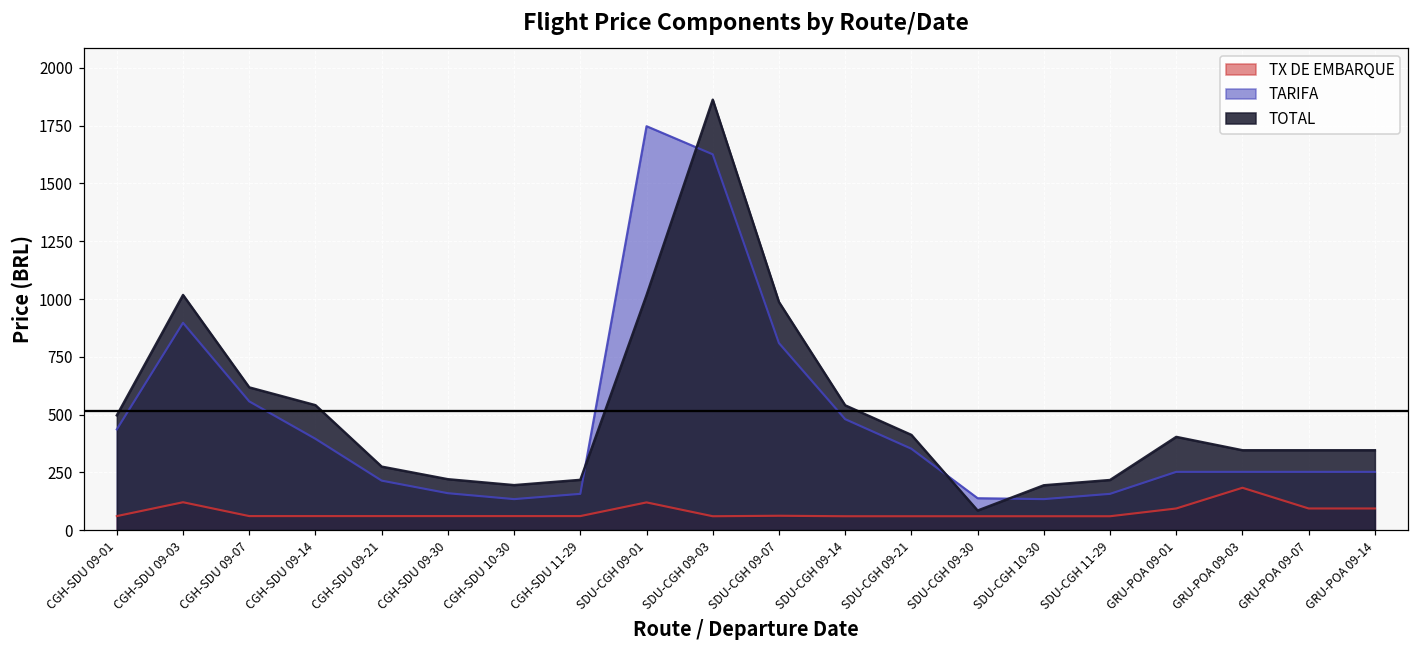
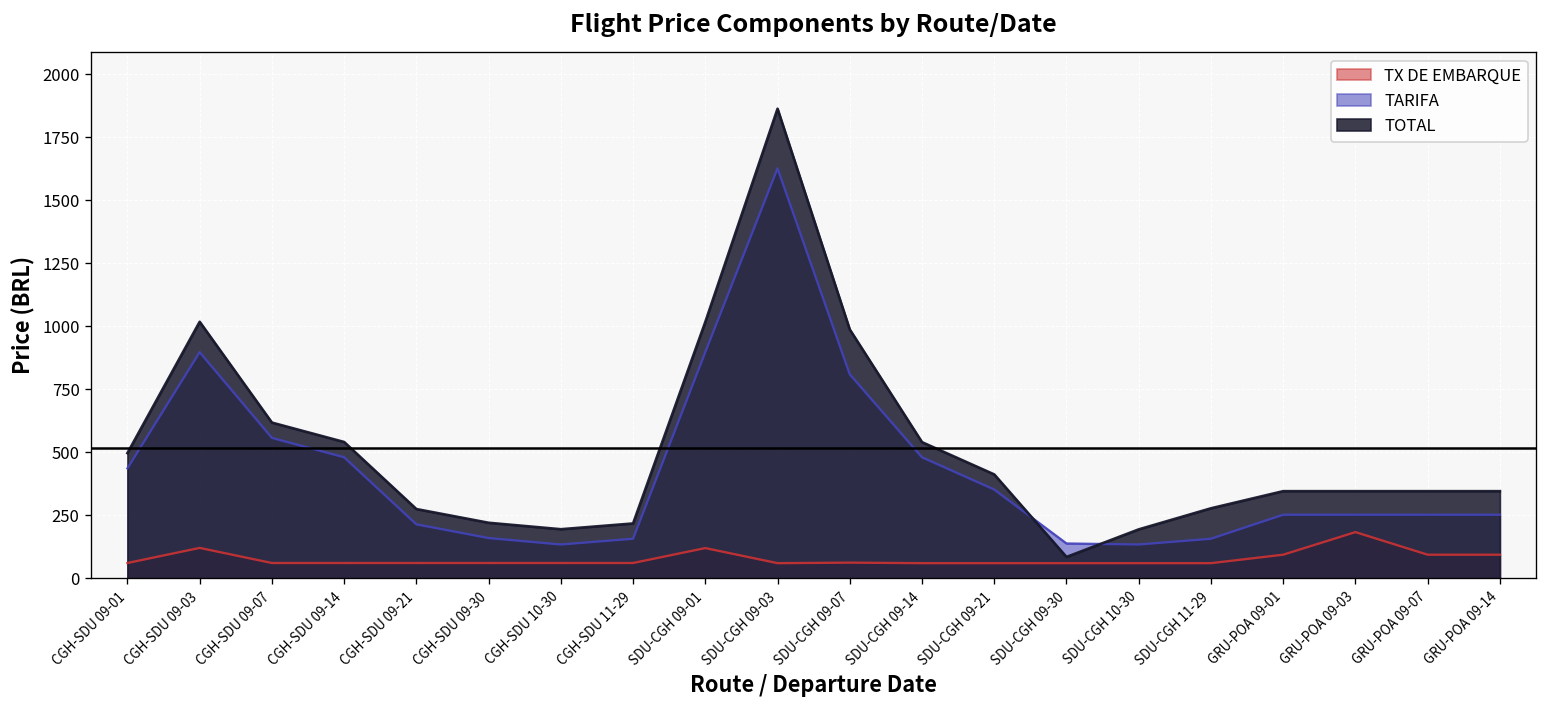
TARIFA, CGH-SDU 09-14: 400 -> 480
TARIFA, SDU-CGH 09-01: 1750 -> 900
TOTAL, SDU-CGH 11-29: 220 -> 280
TOTAL, GRU-POA 09-01: 400 -> 350
